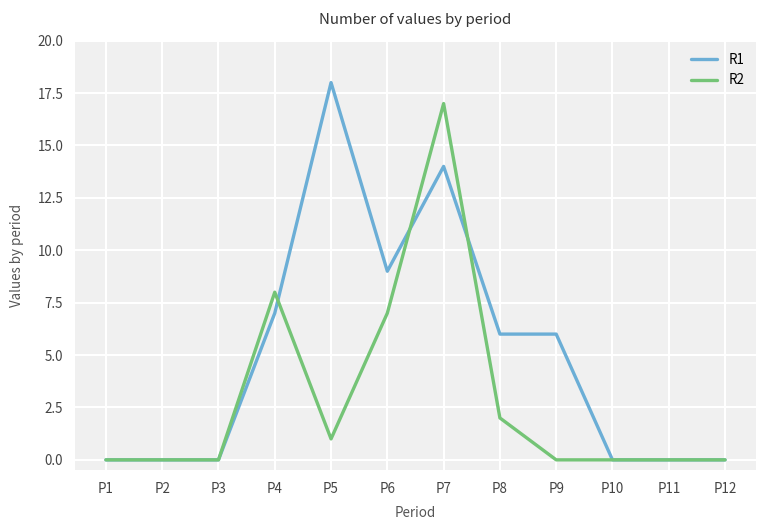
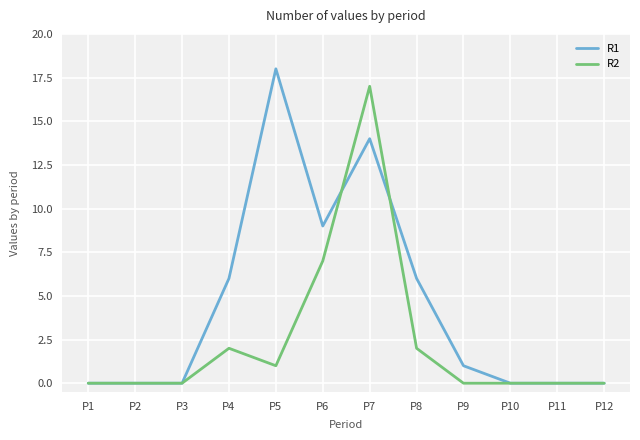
R1, P4: 7 -> 6
R2, P4: 8 -> 2
R1, P9: 6 -> 1
